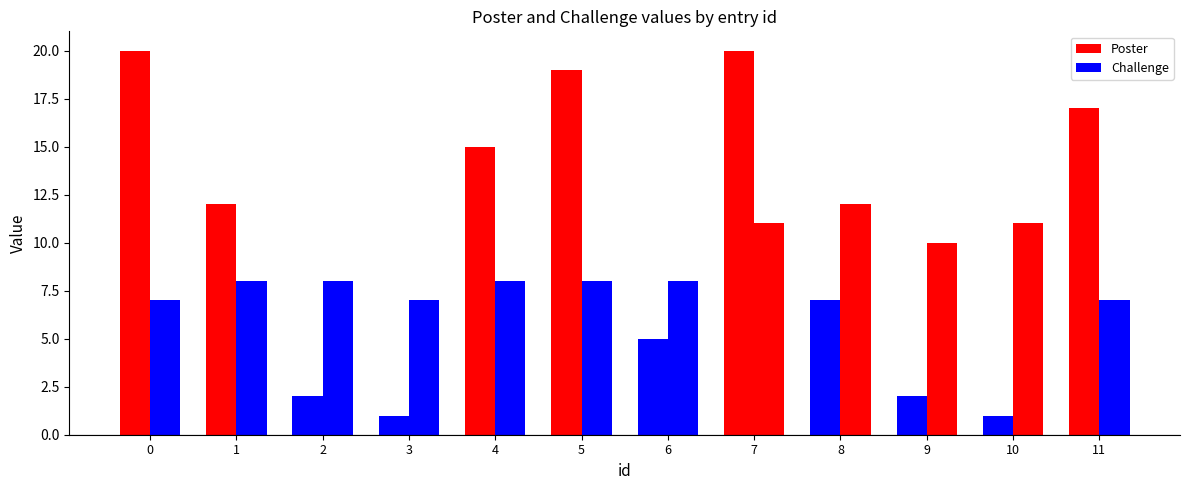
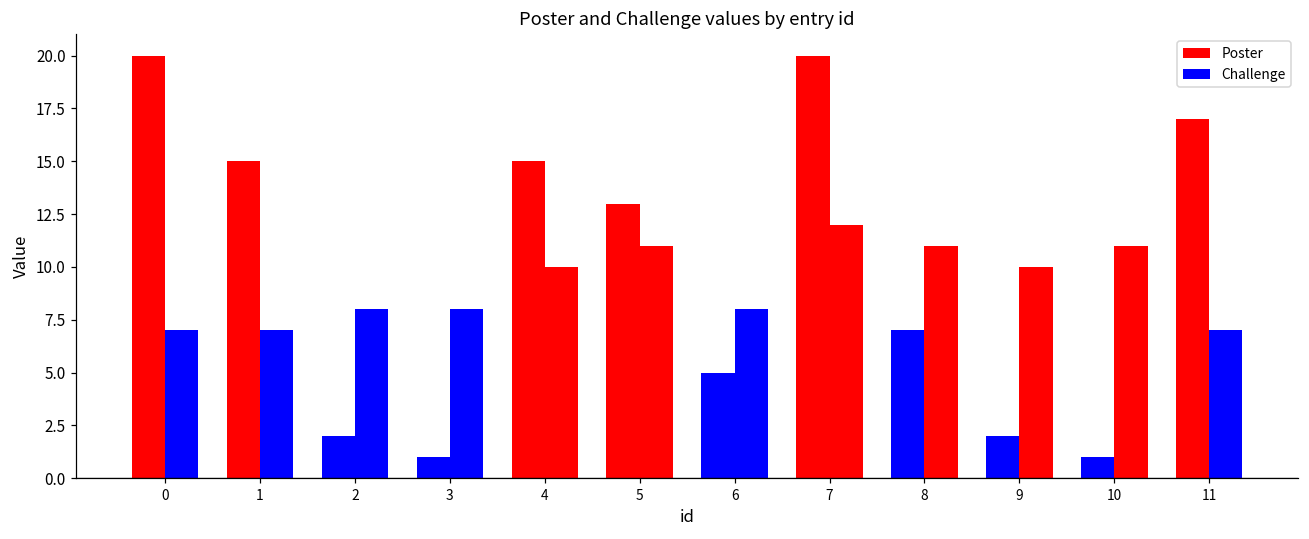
Poster, 1: 12 -> 15
Challenge, 1: 8 -> 7
Challenge, 3: 7 -> 8
Challenge, 4: 8 -> 10
Poster, 5: 19 -> 13
Challenge, 5: 8 -> 11
Challenge, 7: 11 -> 12
Challenge, 8: 12 -> 11
